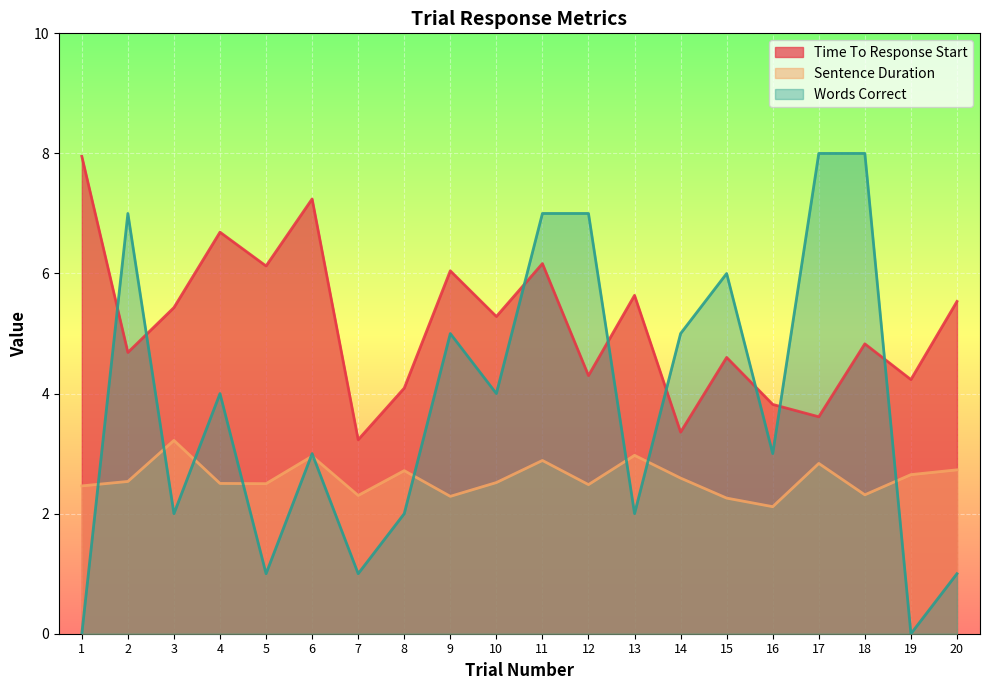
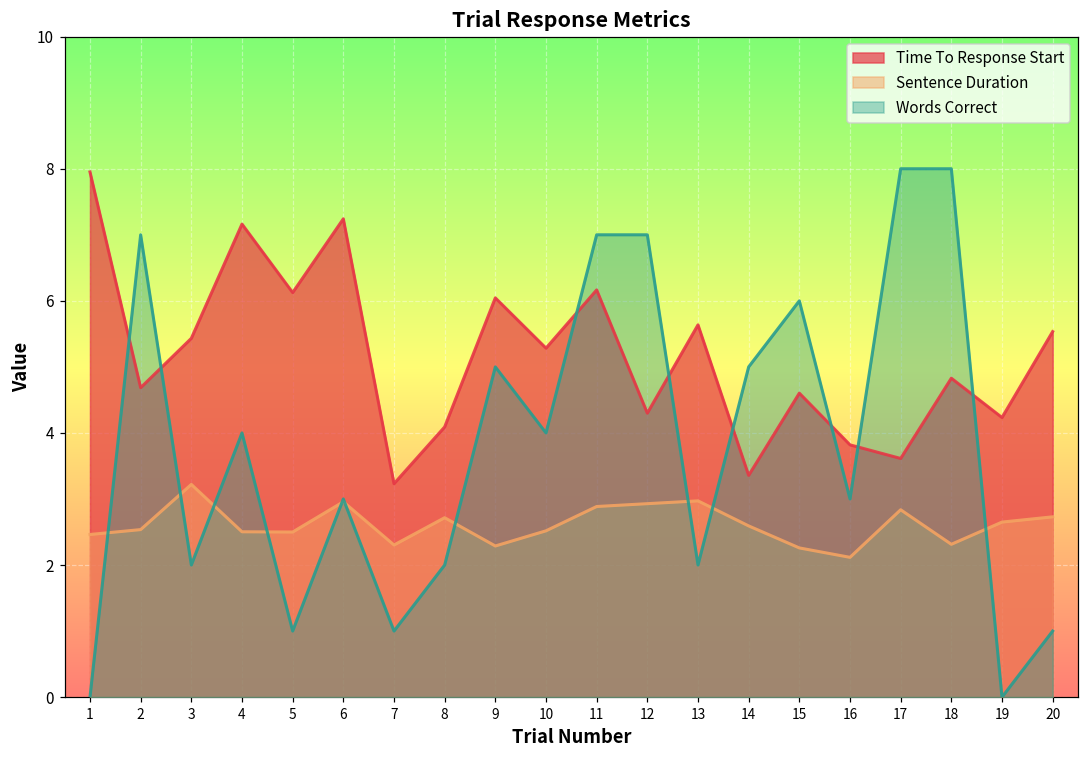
Time To Response Start, 4: 6.7 -> 7.2
Sentence Duration, 12: 2.5 -> 2.9
